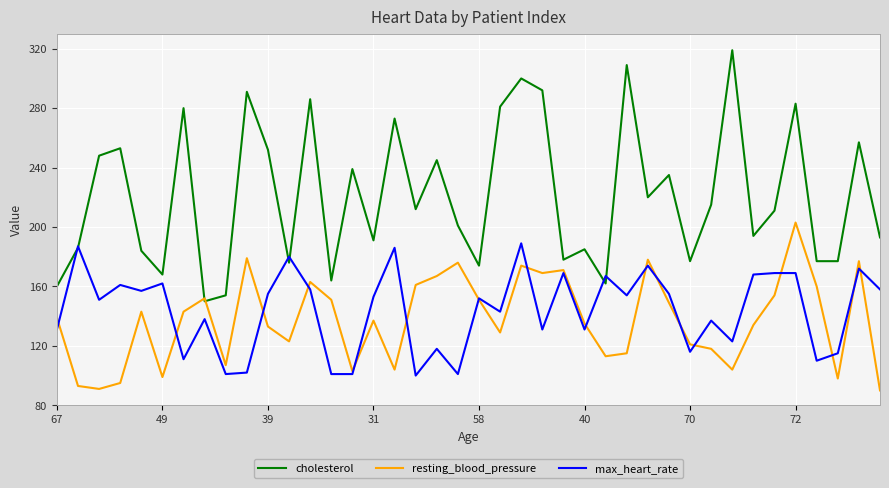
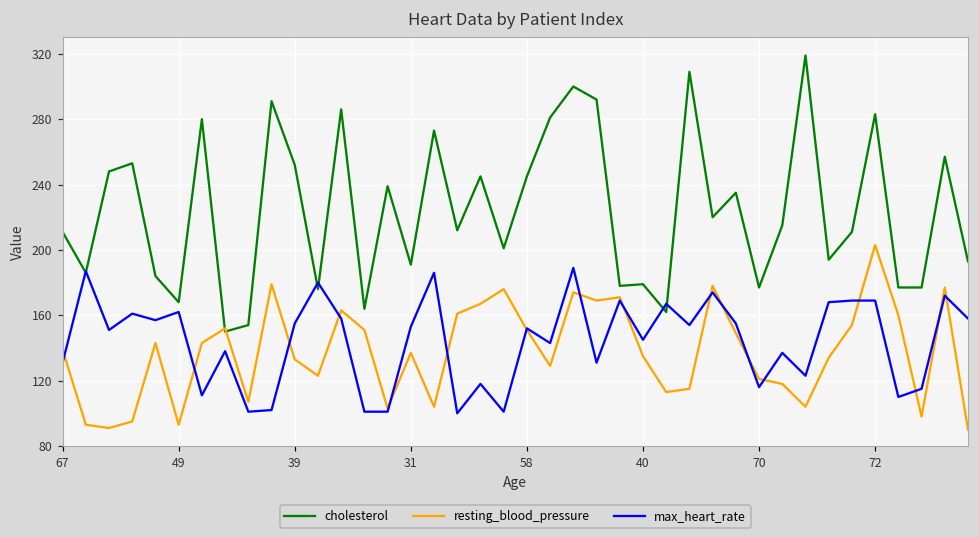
cholesterol, 67: 160 -> 211
resting_blood_pressure, 49: 99 -> 93
cholesterol, 58: 174 -> 245
cholesterol, 40: 185 -> 179
max_heart_rate, 40: 131 -> 145
